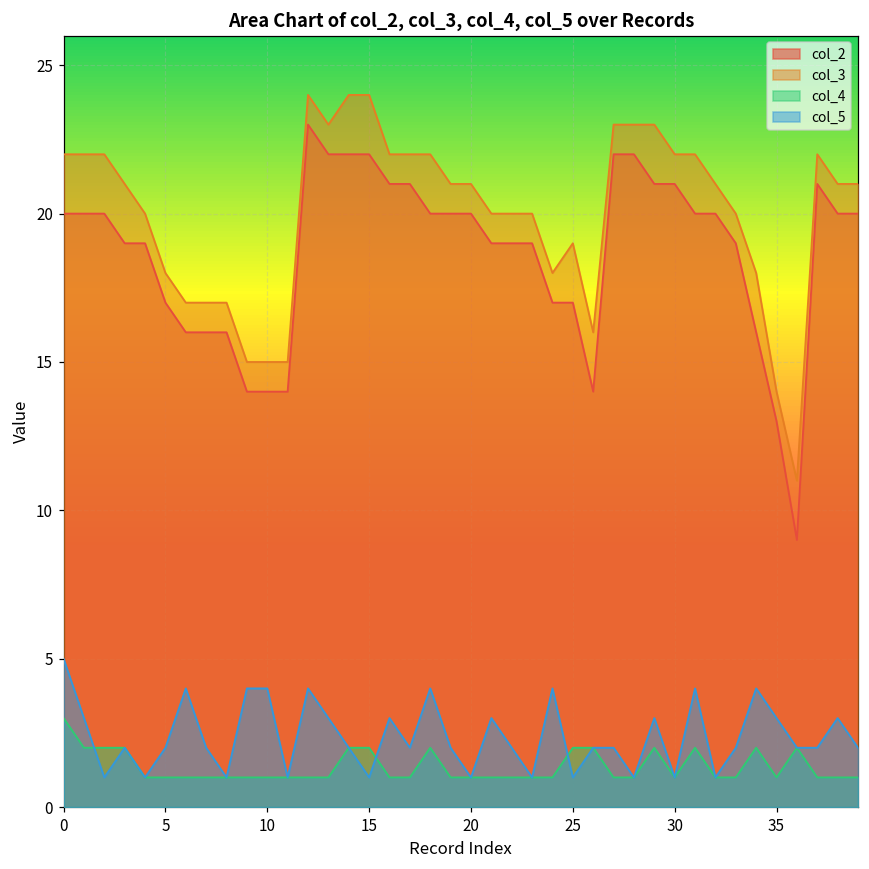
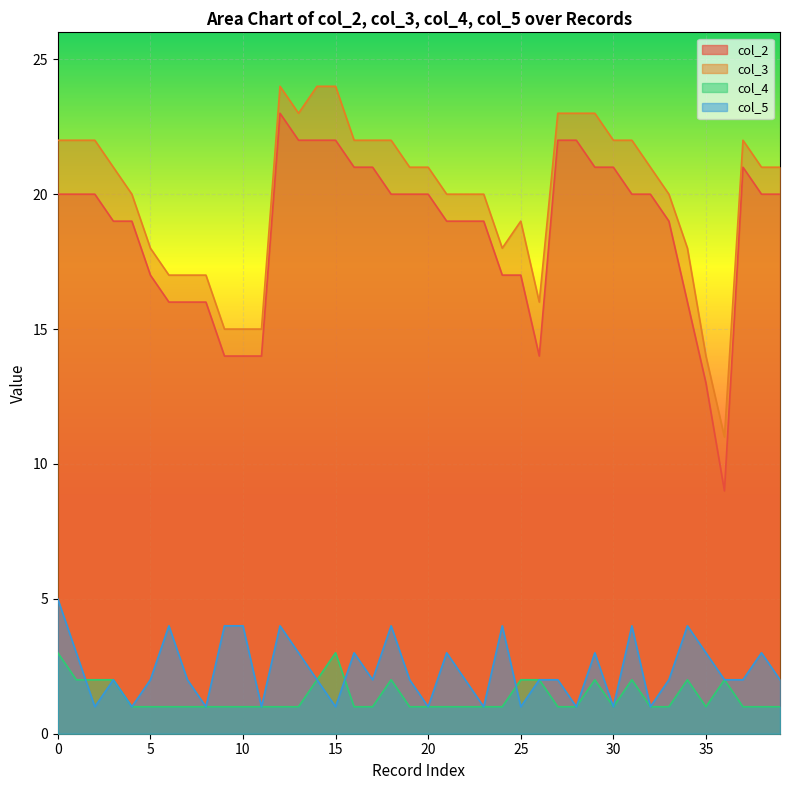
col_4, 15: 2 -> 3
